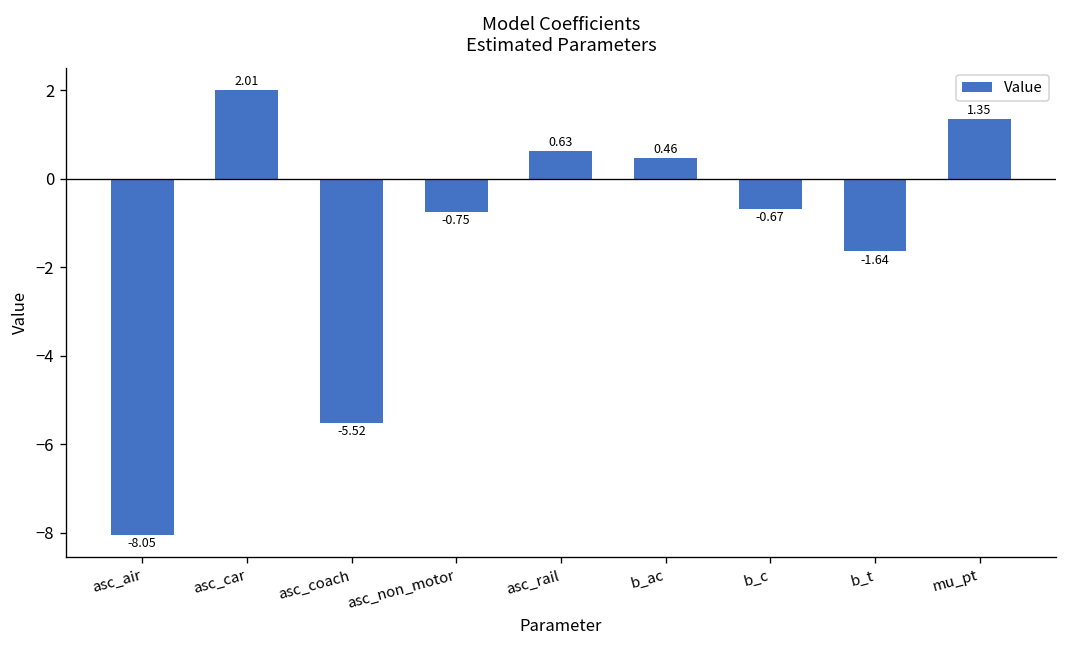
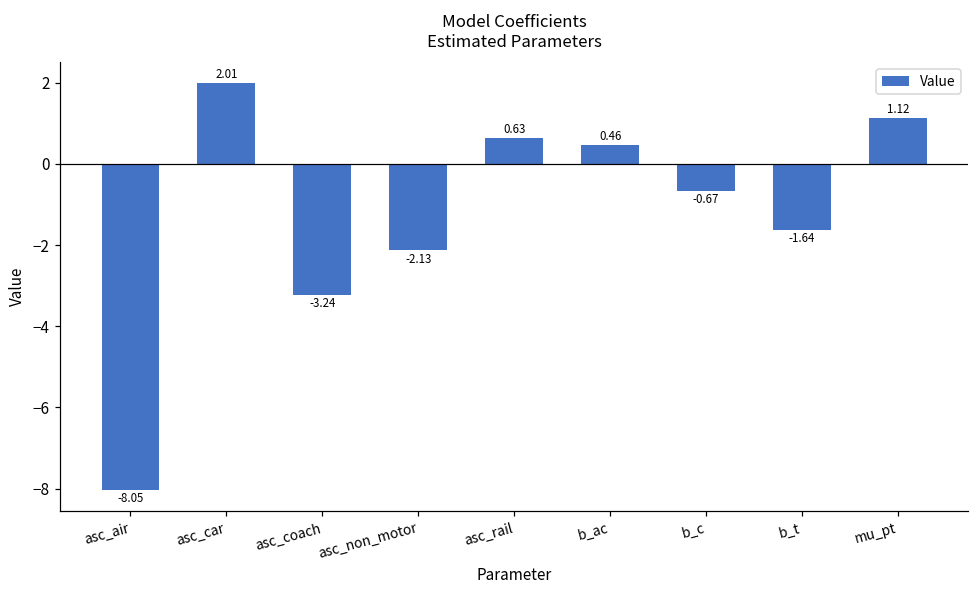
asc_coach: -5.52 -> -3.24
asc_non_motor: -0.75 -> -2.13
mu_pt: 1.35 -> 1.12
